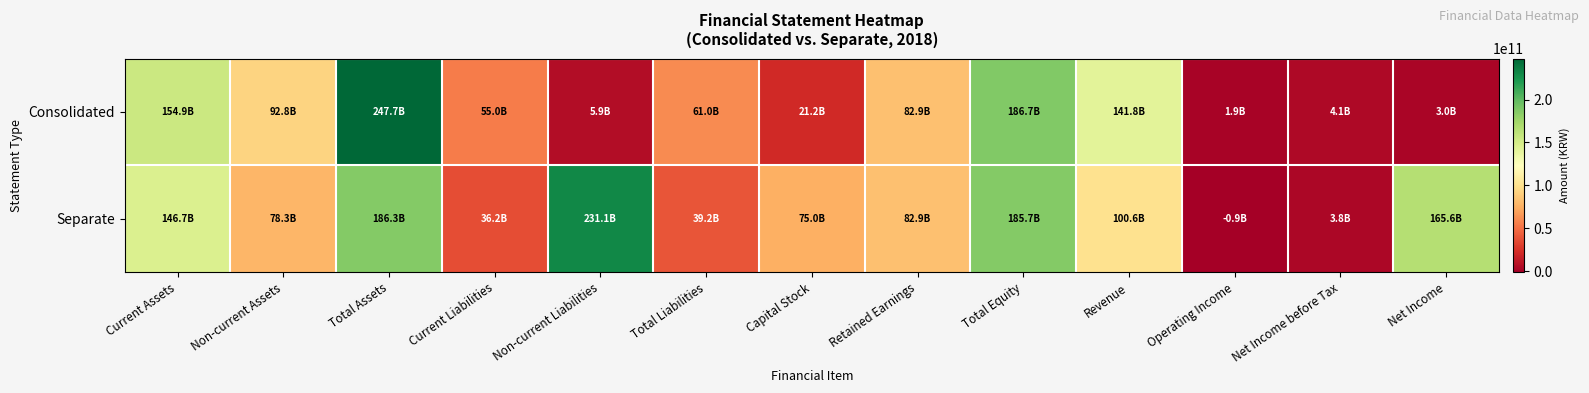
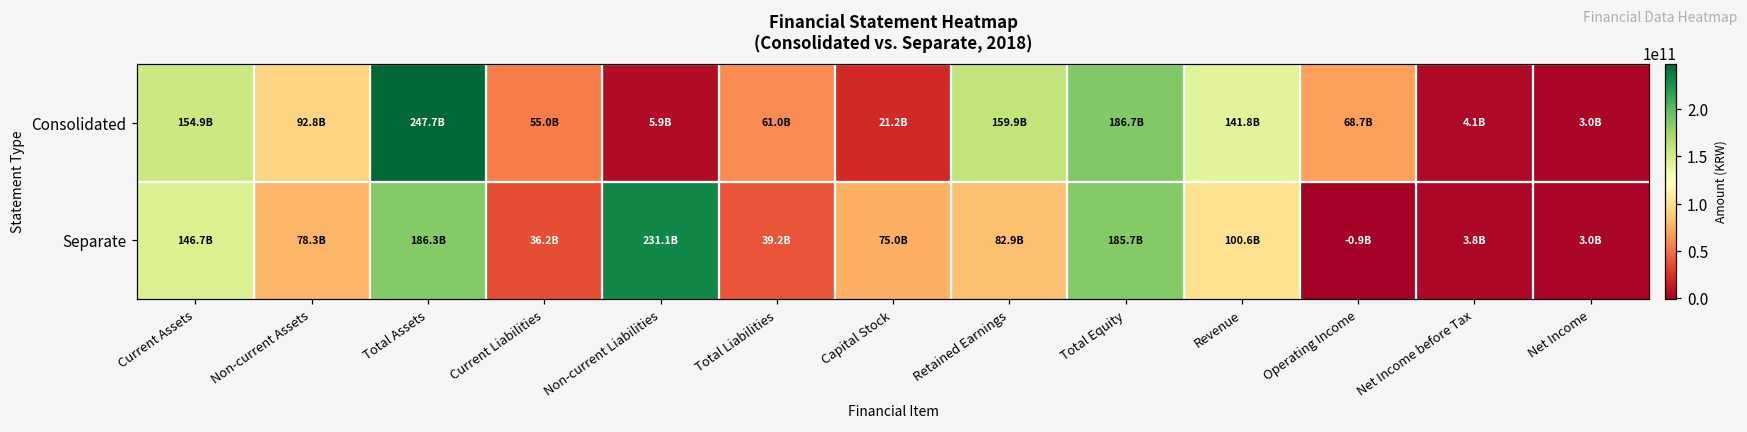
Consolidated, Retained Earnings: 82.9B -> 159.9B
Consolidated, Operating Income: 1.9B -> 68.7B
Separate, Net Income: 165.6B -> 3.0B
